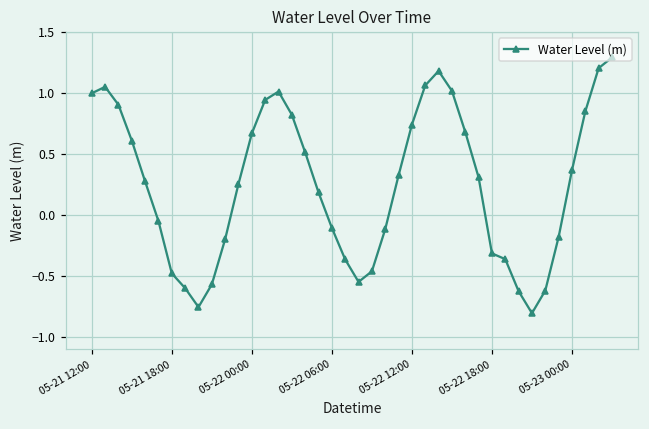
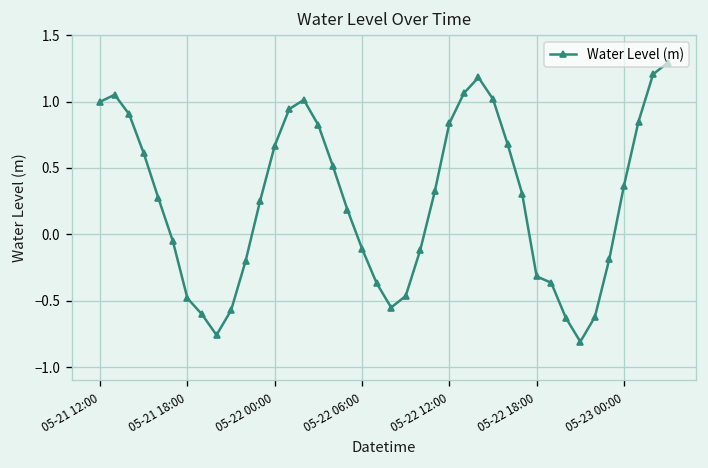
05-22 12:00: 0.74 -> 0.84
